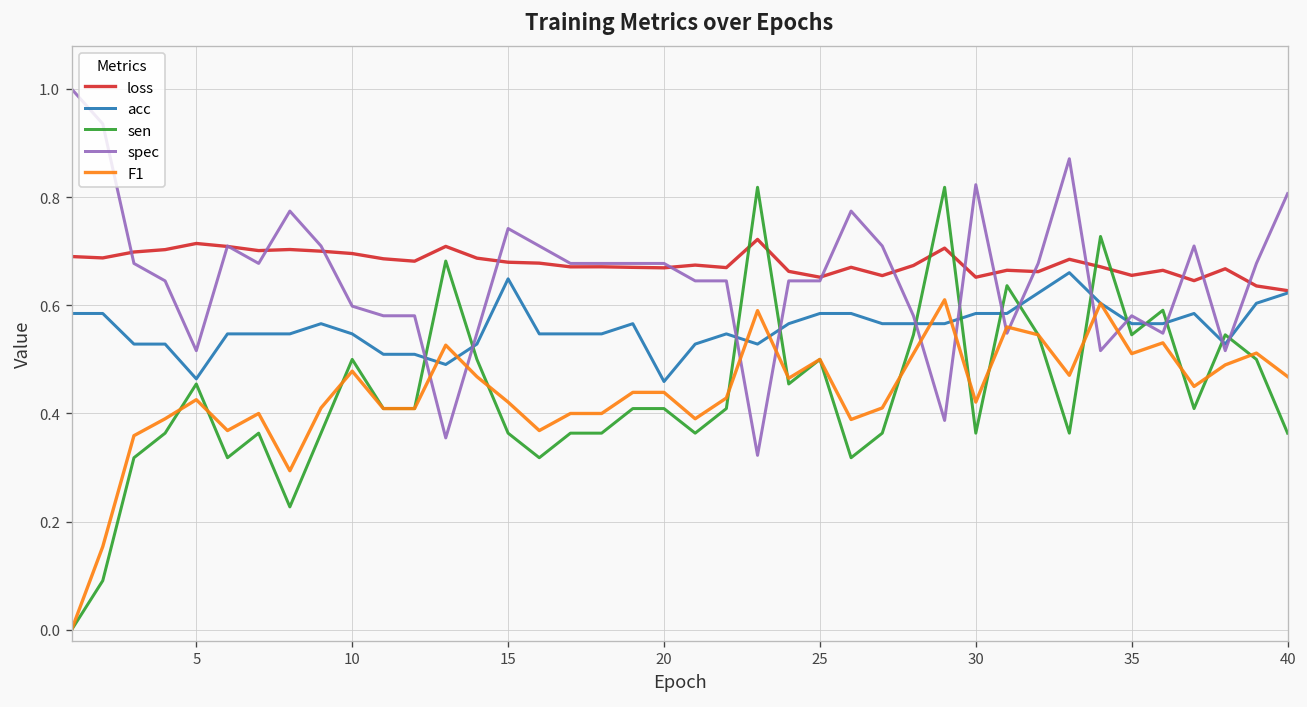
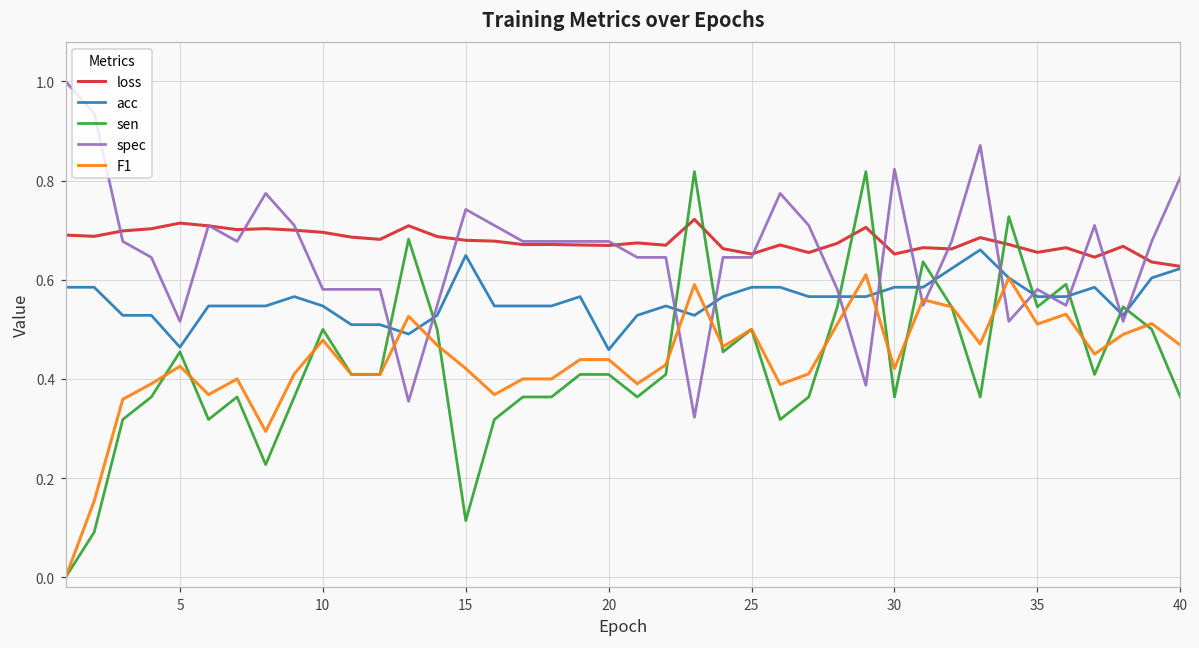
spec, 10: 0.60 -> 0.58
sen, 15: 0.36 -> 0.11
